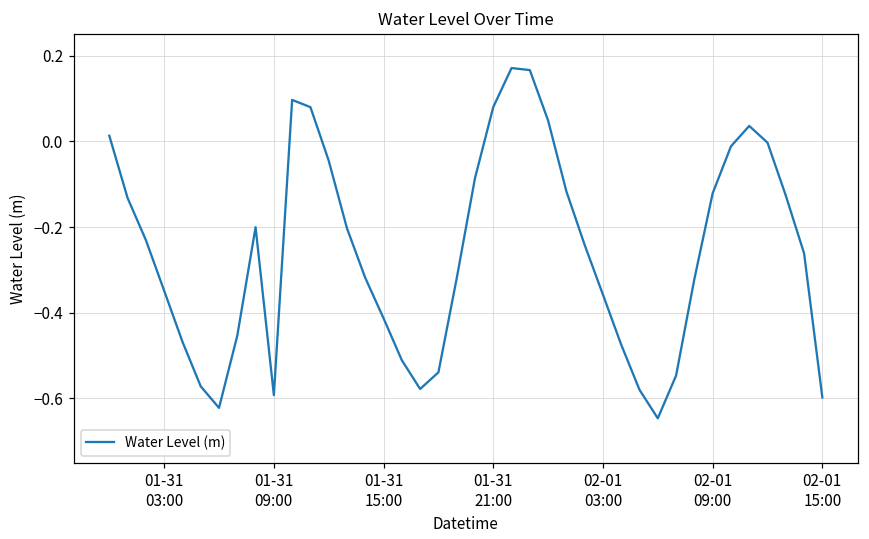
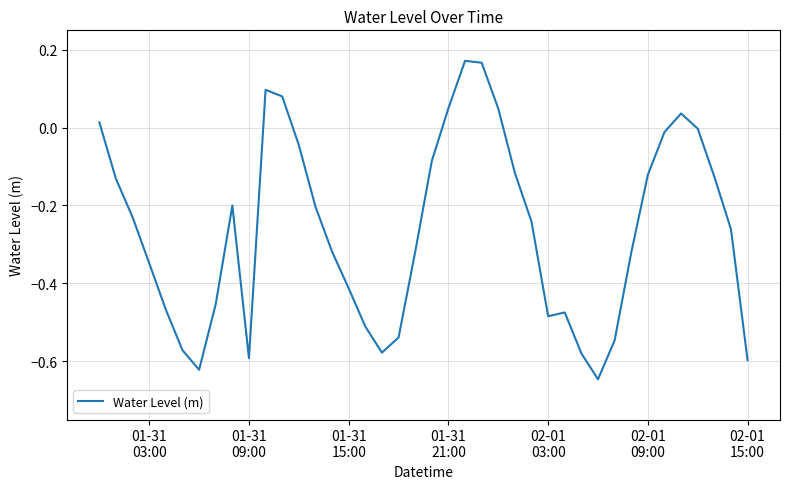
01-31 21:00: 0.08 -> 0.05
02-01 03:00: -0.36 -> -0.48
